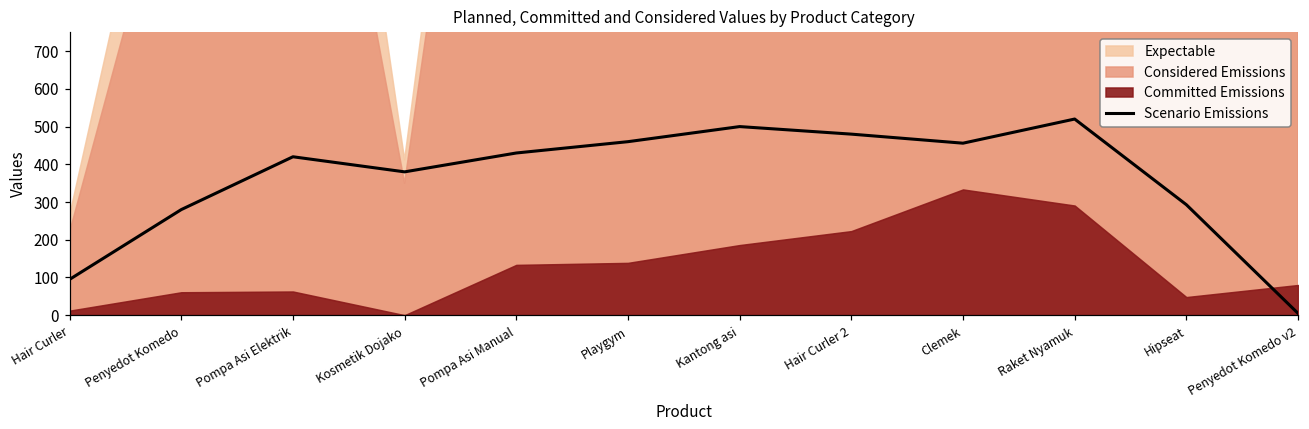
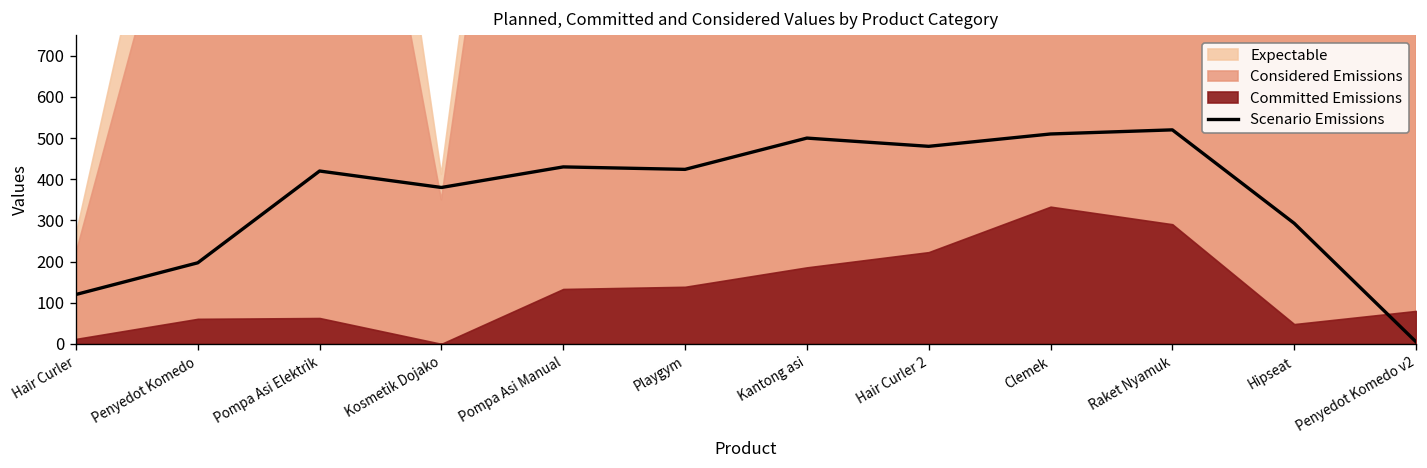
Scenario Emissions, Hair Curler: 100 -> 120
Scenario Emissions, Penyedot Komedo: 280 -> 200
Scenario Emissions, Playgym: 460 -> 420
Scenario Emissions, Clemek: 460 -> 510
